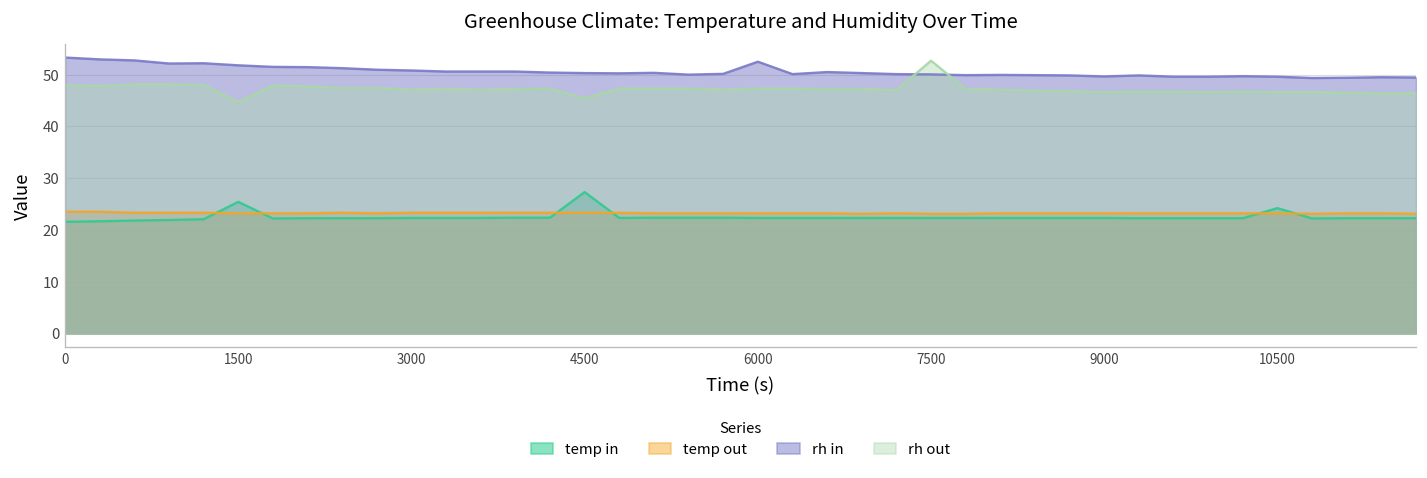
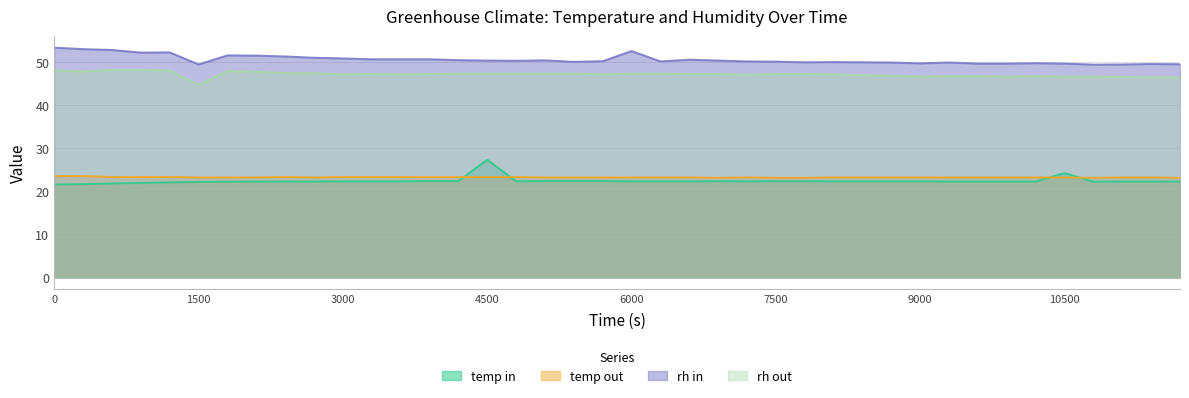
temp in, 1500: 25 -> 22
rh in, 1500: 52 -> 49
rh out, 4500: 45 -> 47
rh out, 7500: 53 -> 47
